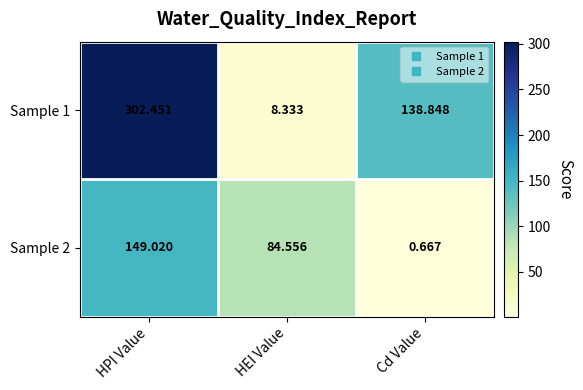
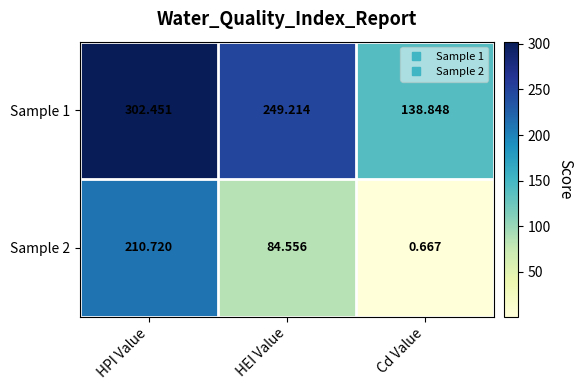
Sample 1, HEI Value: 8.333 -> 249.214
Sample 2, HPI Value: 149.020 -> 210.720
